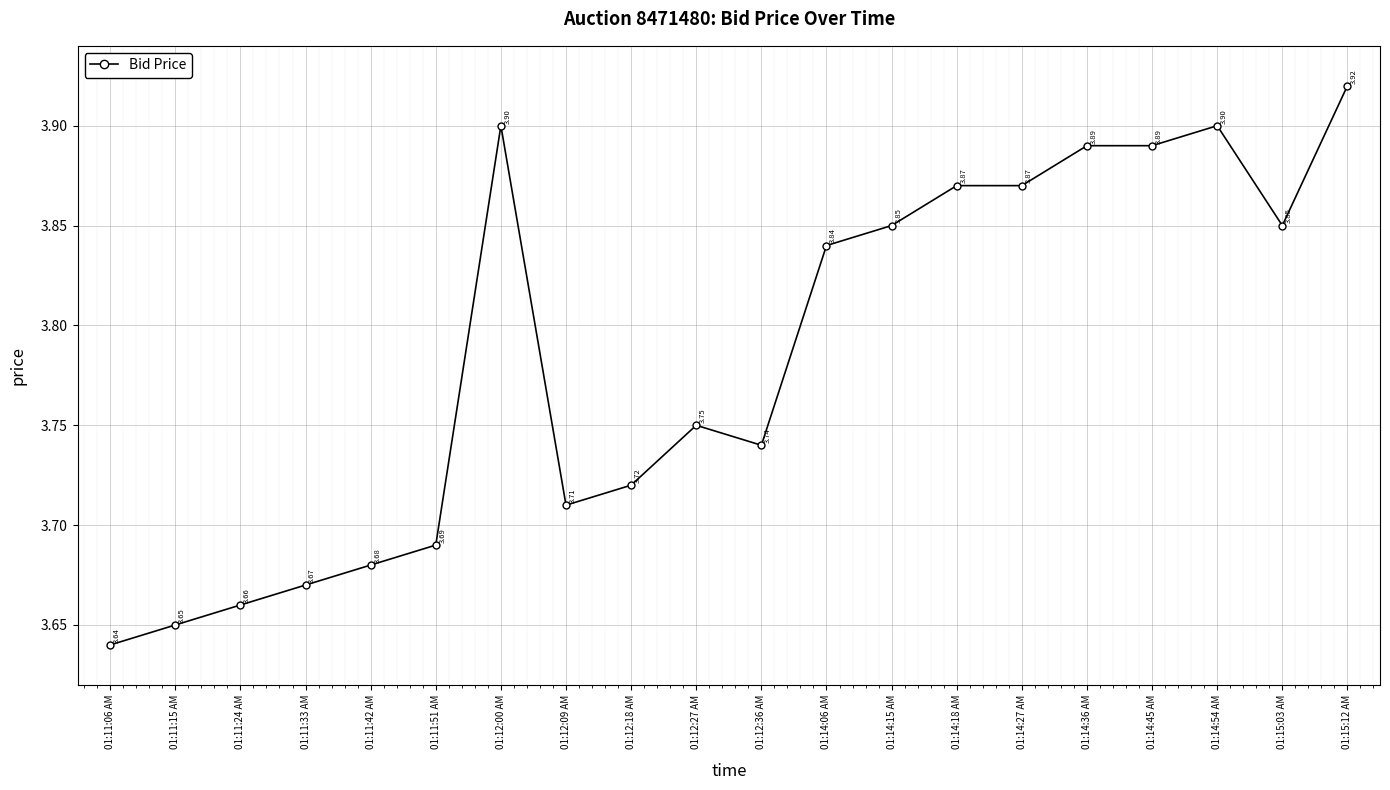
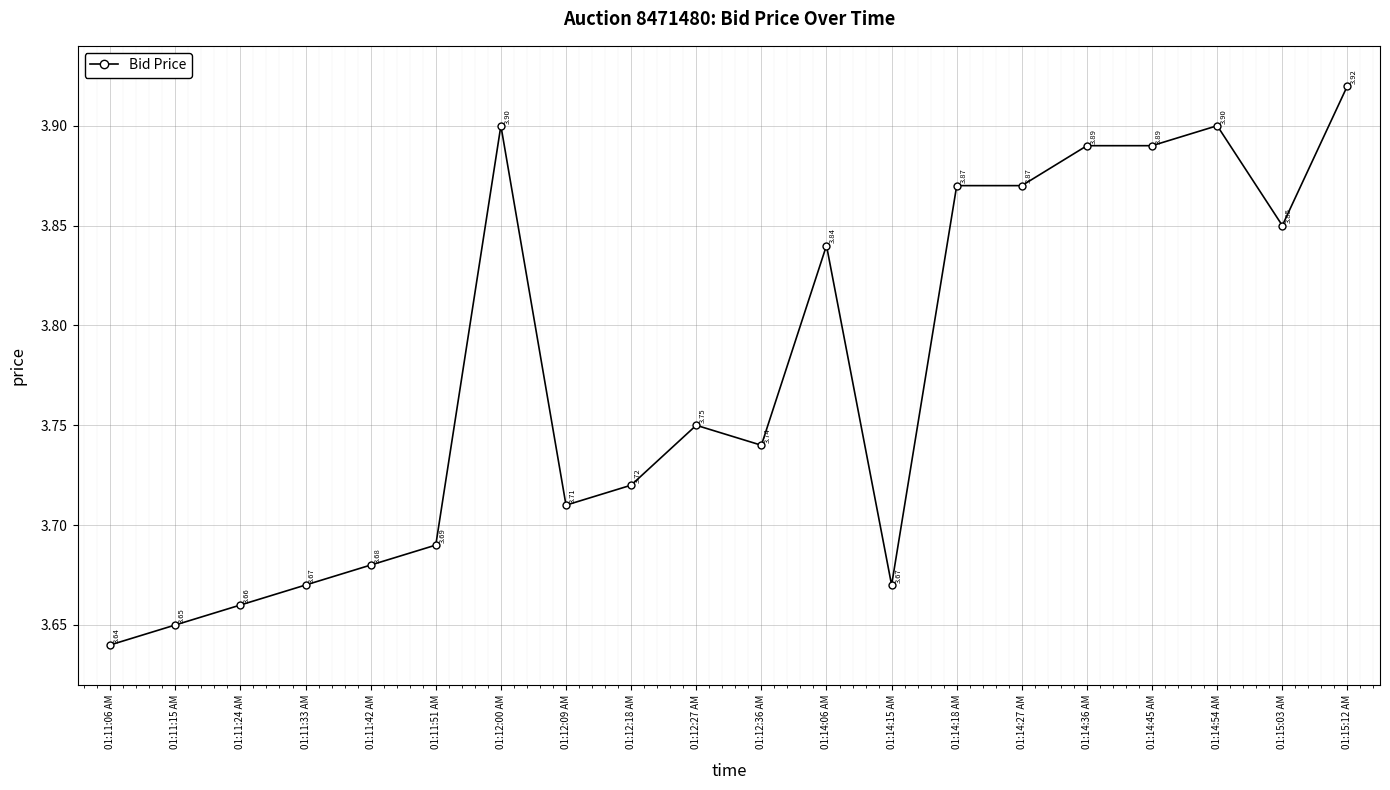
01:14:15 AM: 3.85 -> 3.67
